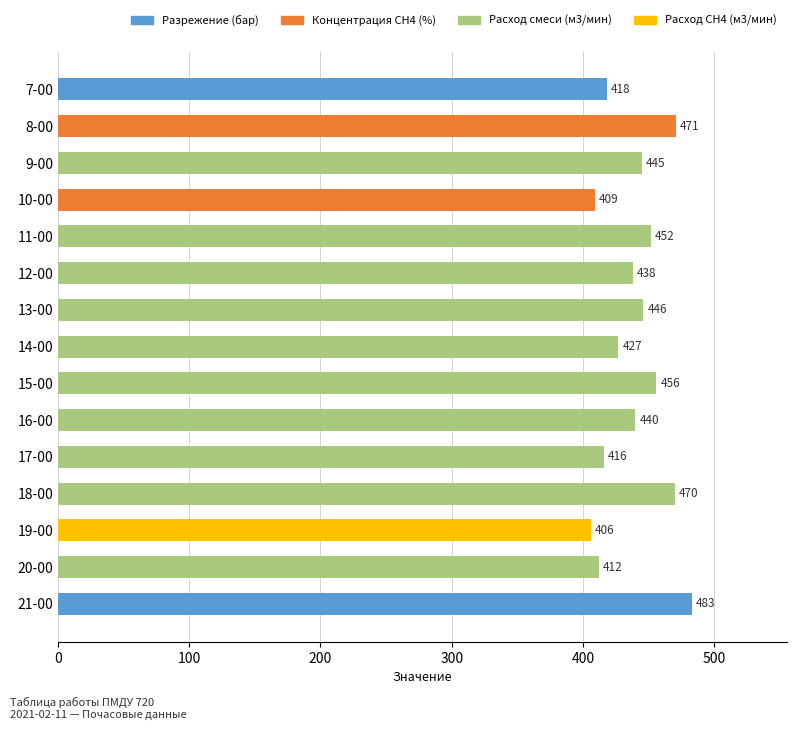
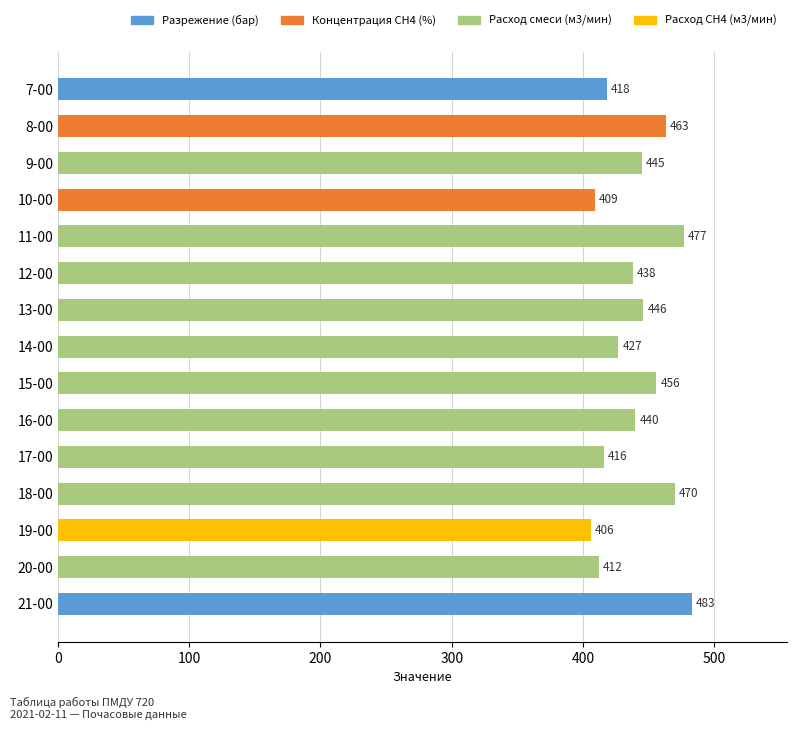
8-00: 471 -> 463
11-00: 452 -> 477
